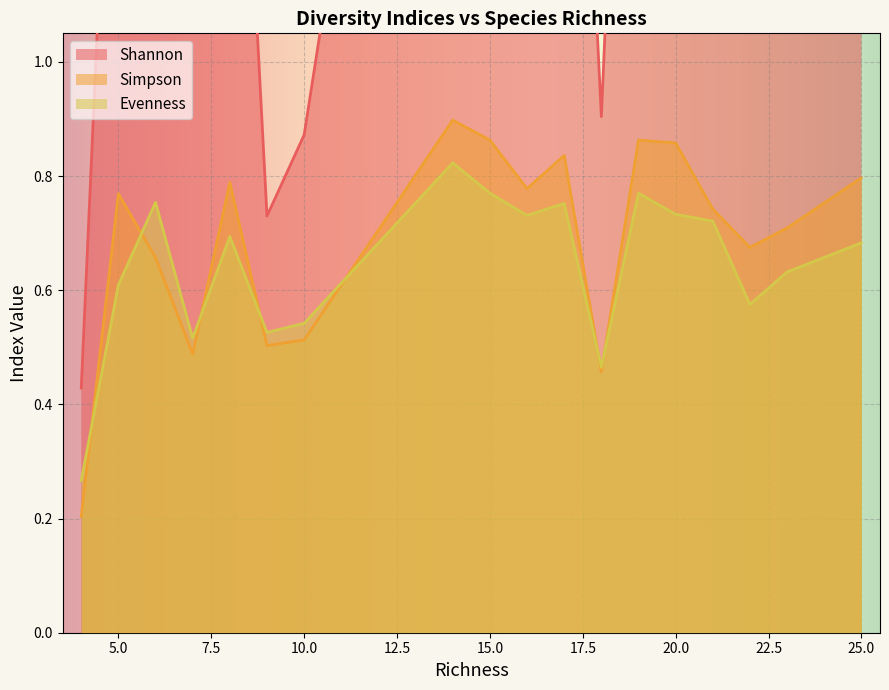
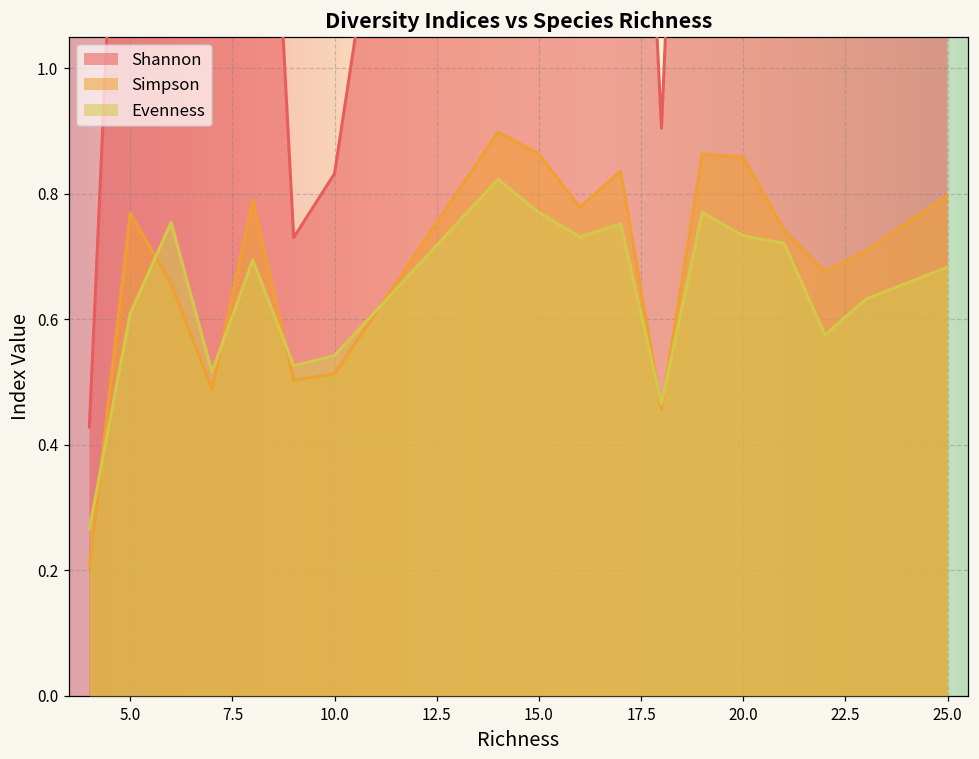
Shannon, 10.0: 0.87 -> 0.83
